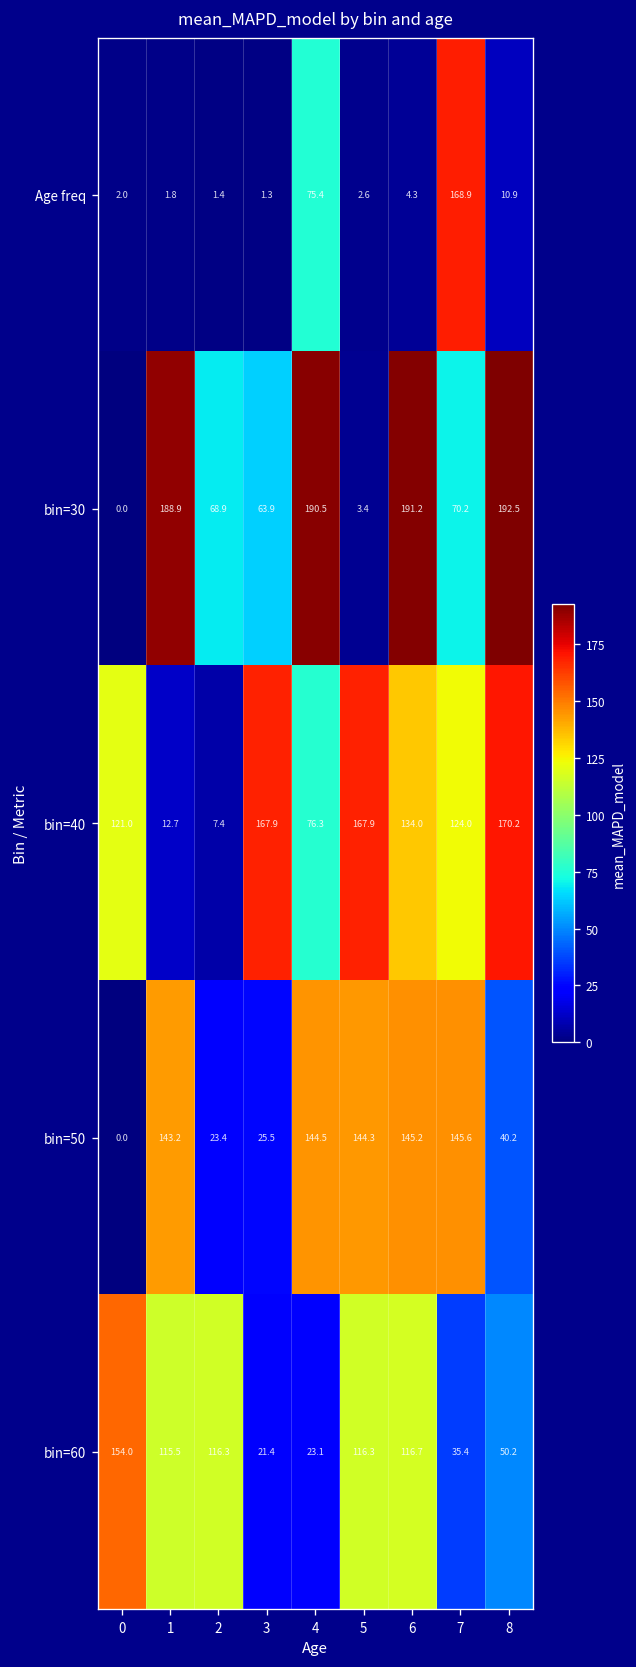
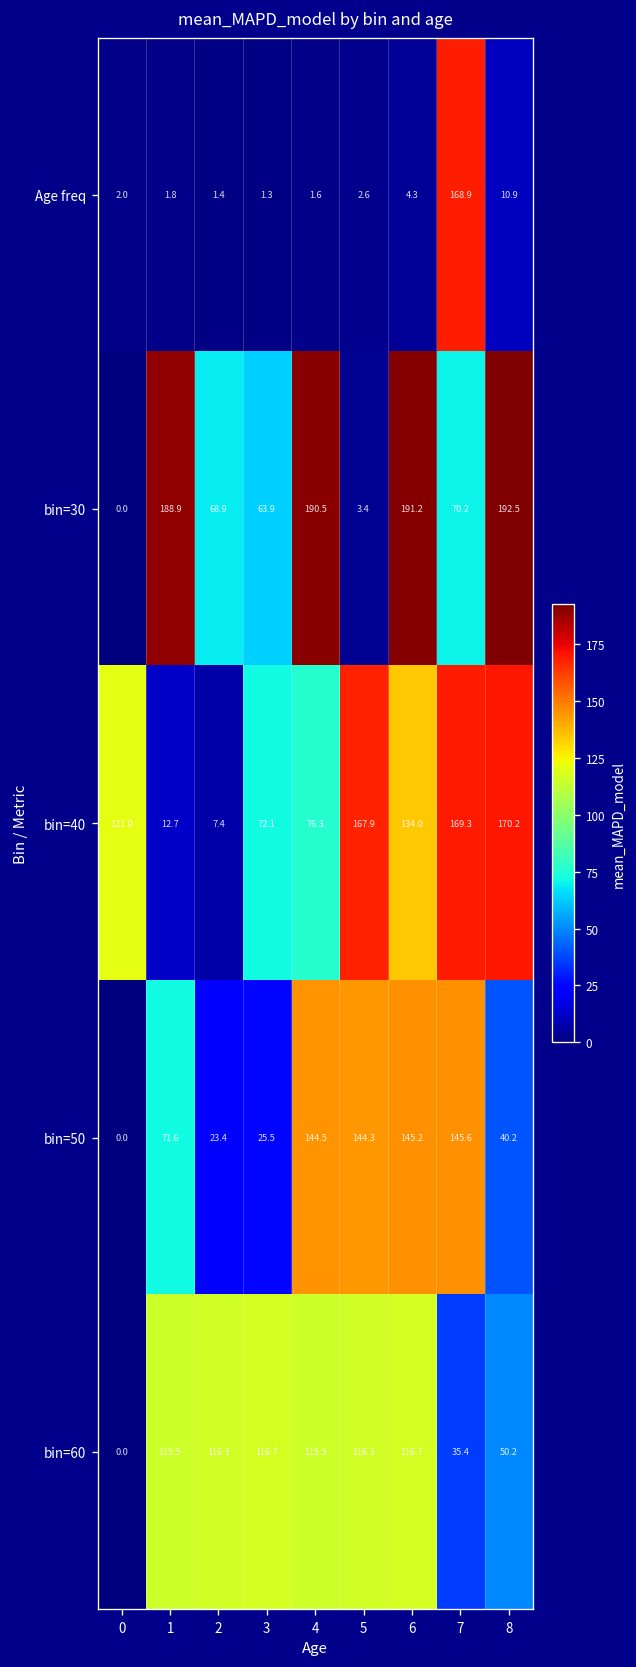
Age freq, 4: 75.4 -> 1.6
bin=40, 3: 167.9 -> 72.1
bin=40, 7: 124.0 -> 169.3
bin=50, 1: 143.2 -> 71.6
bin=60, 0: 154.0 -> 0.0
bin=60, 3: 21.4 -> 116.7
bin=60, 4: 23.1 -> 115.5
